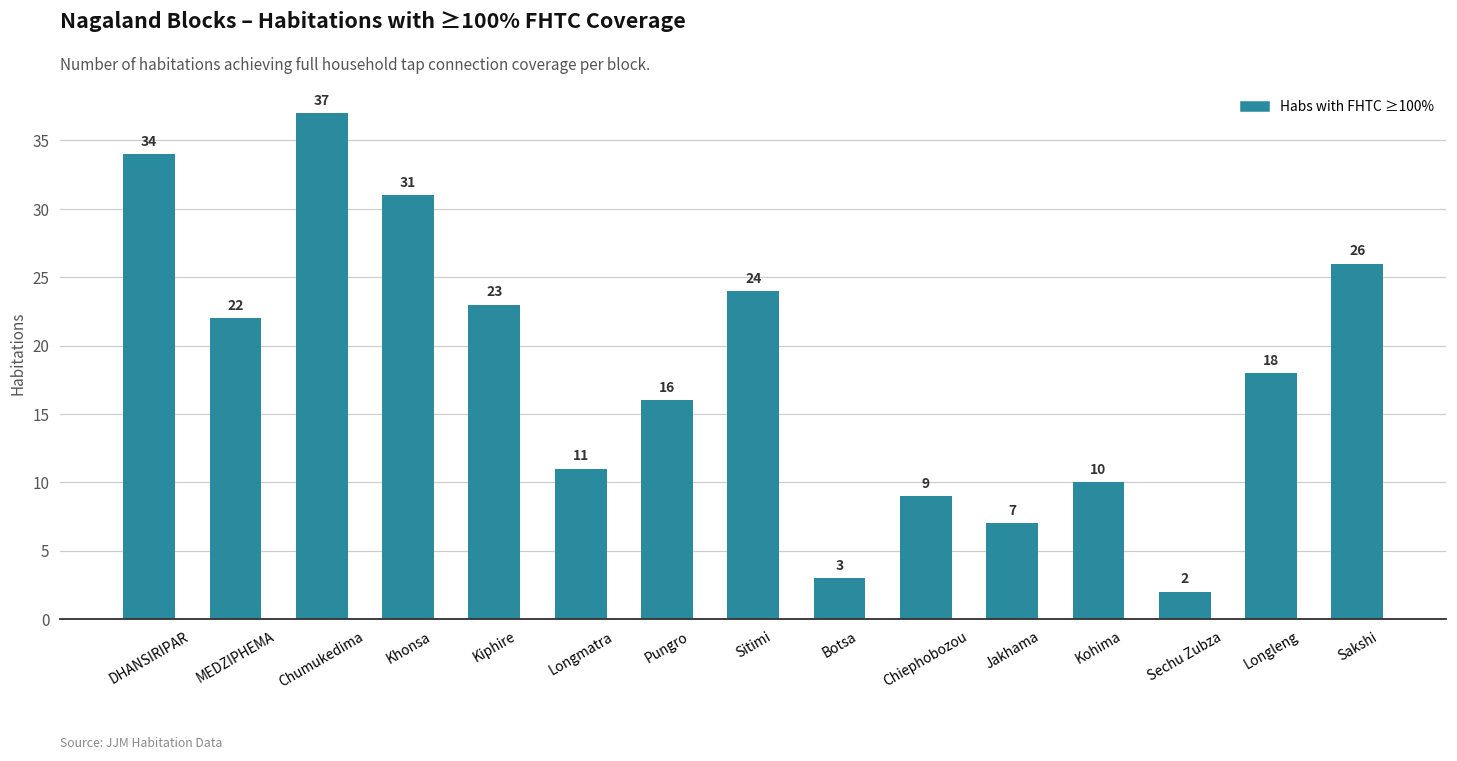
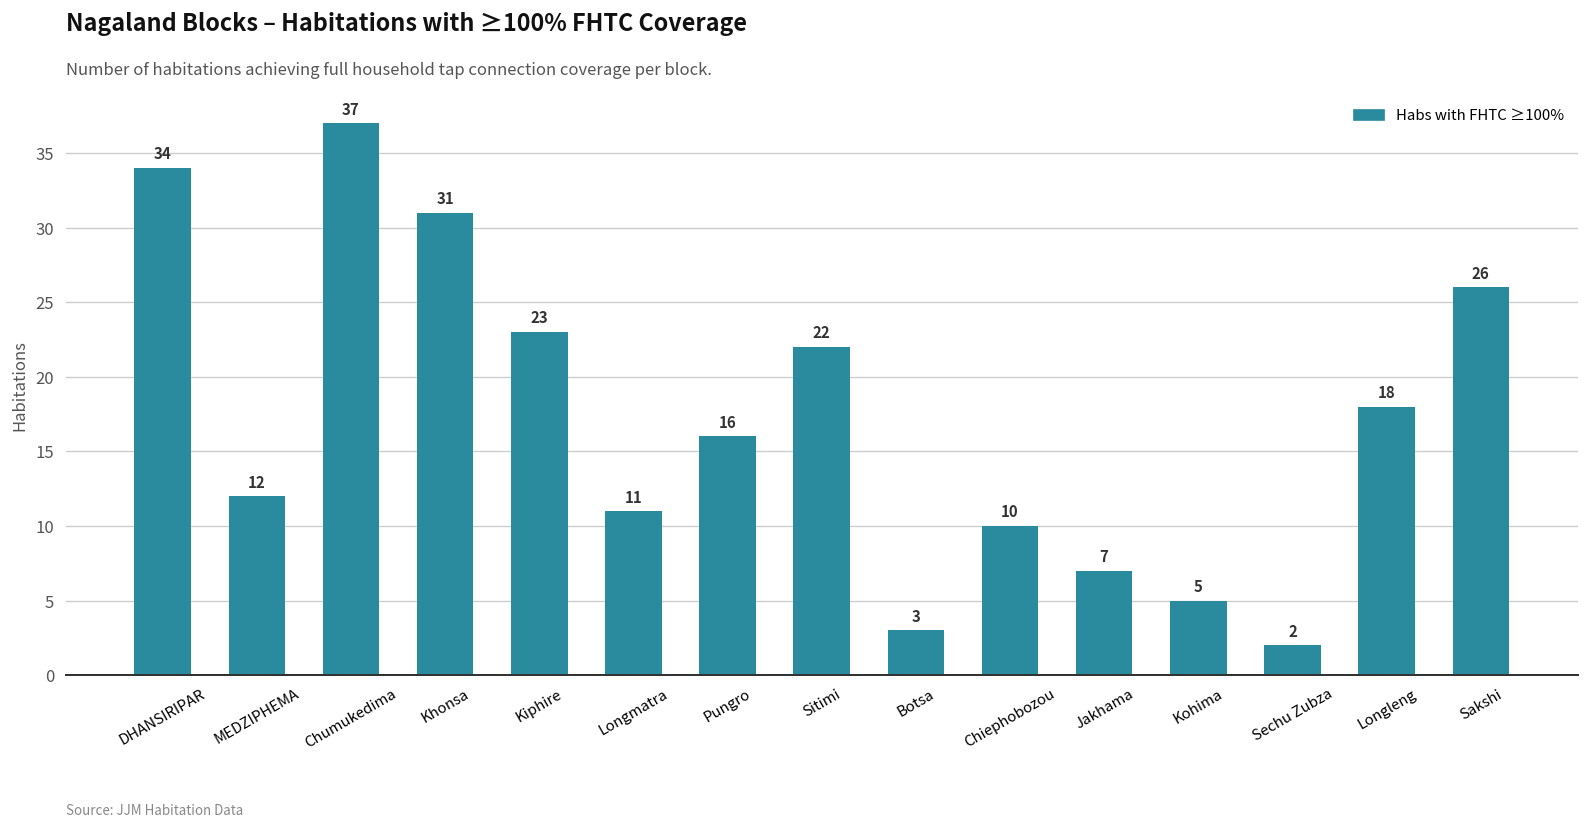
MEDZIPHEMA: 22 -> 12
Sitimi: 24 -> 22
Chiephobozou: 9 -> 10
Kohima: 10 -> 5
